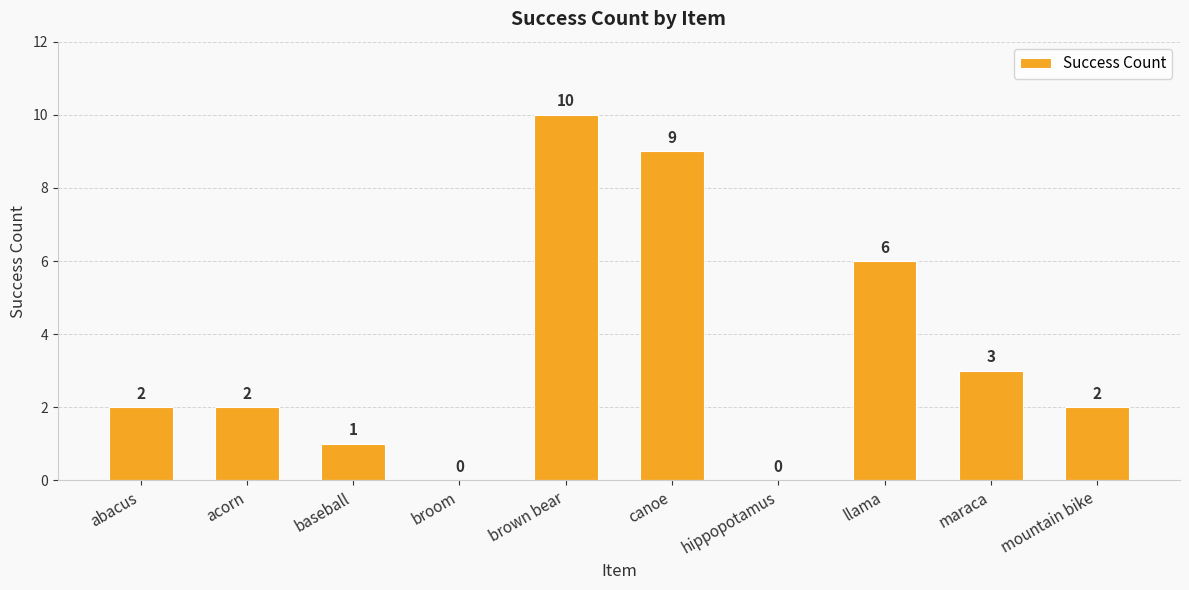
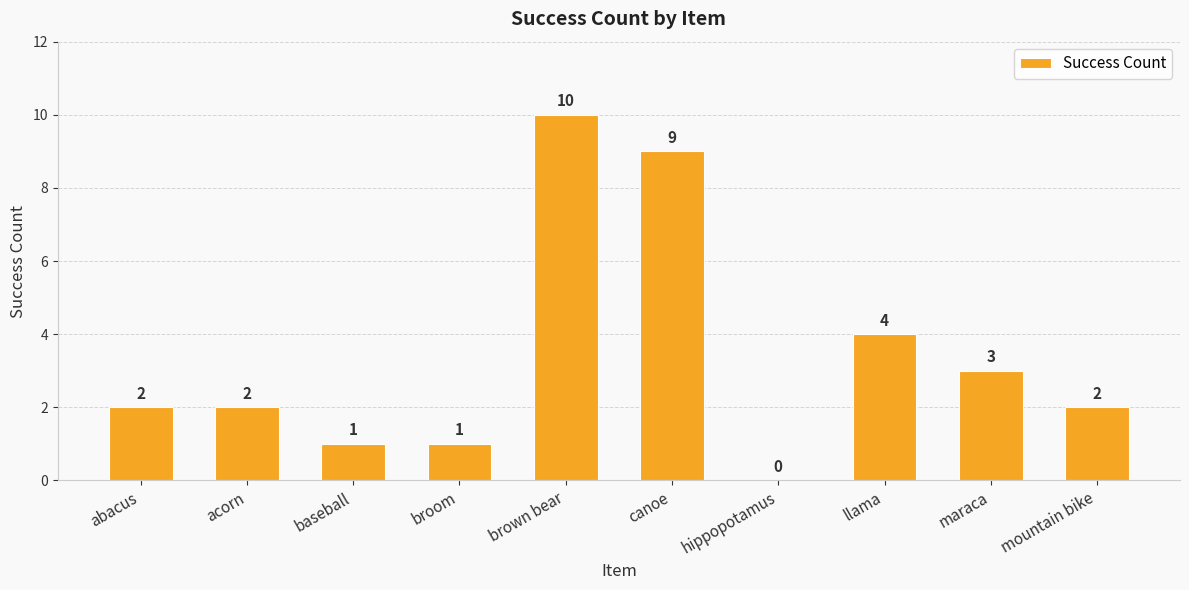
broom: 0 -> 1
llama: 6 -> 4
